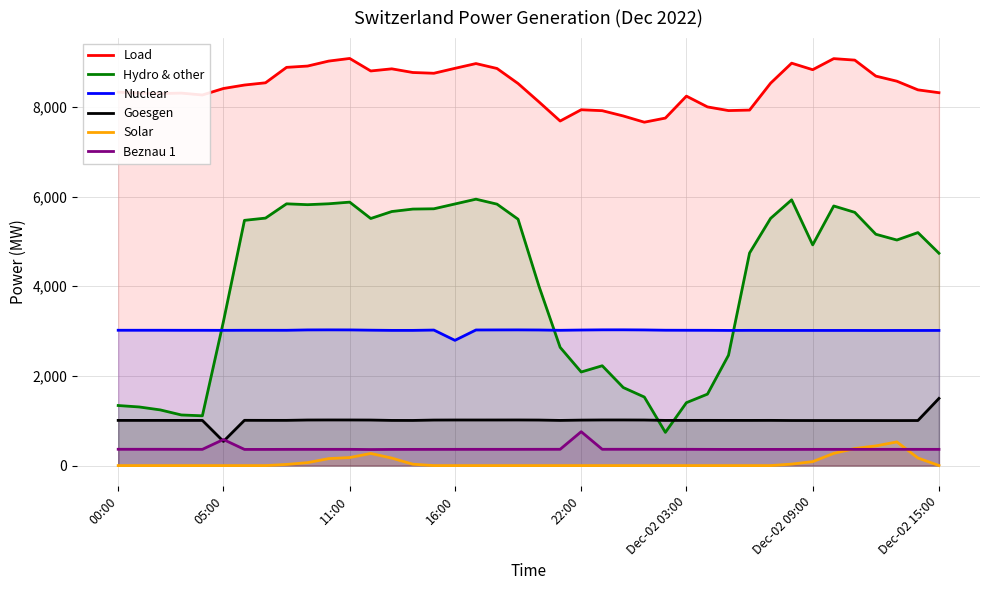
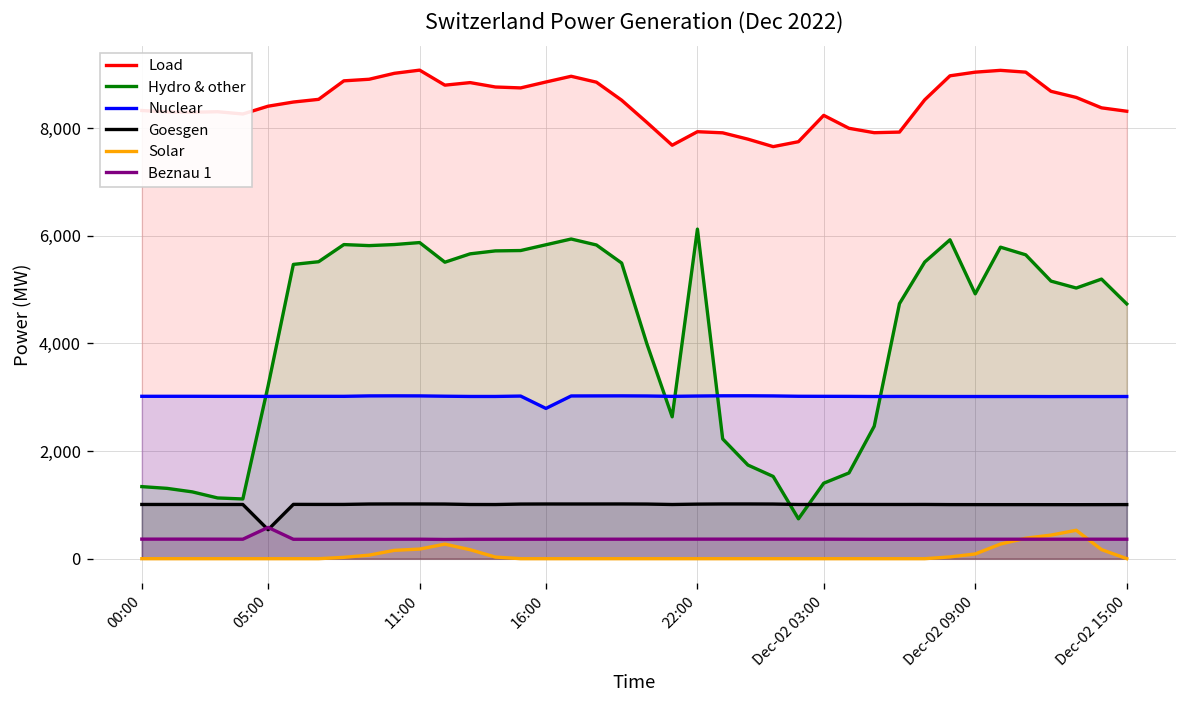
Hydro & other, 22:00: 2,100 -> 6,100
Beznau 1, 22:00: 800 -> 400
Load, Dec-02 09:00: 8,800 -> 9,000
Goesgen, Dec-02 15:00: 1,500 -> 1,000
